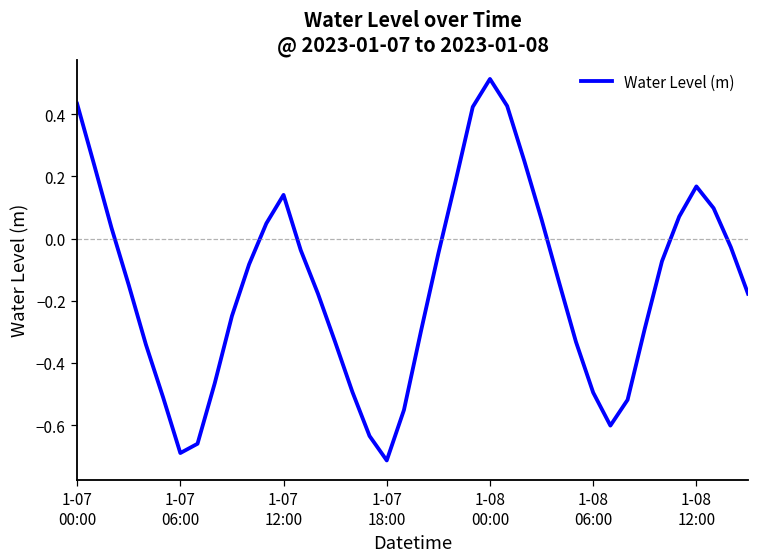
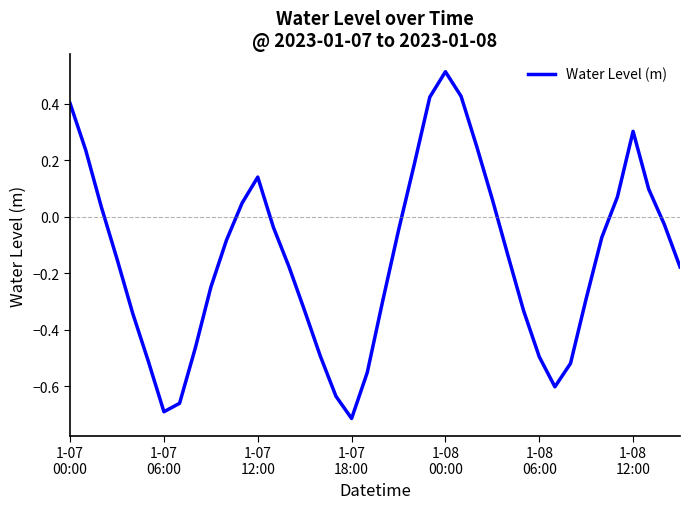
1-07 00:00: 0.43 -> 0.40
1-08 12:00: 0.17 -> 0.30
